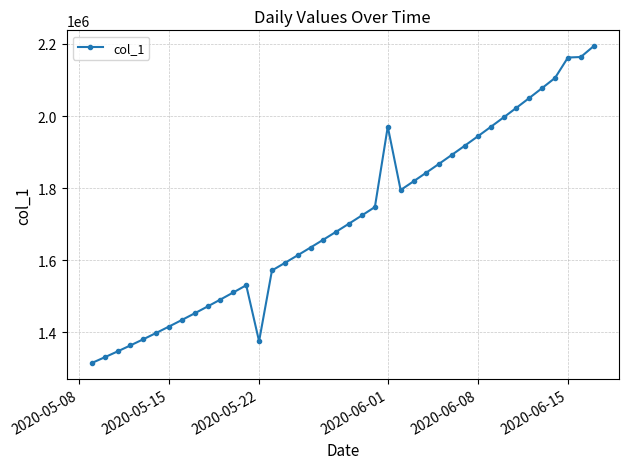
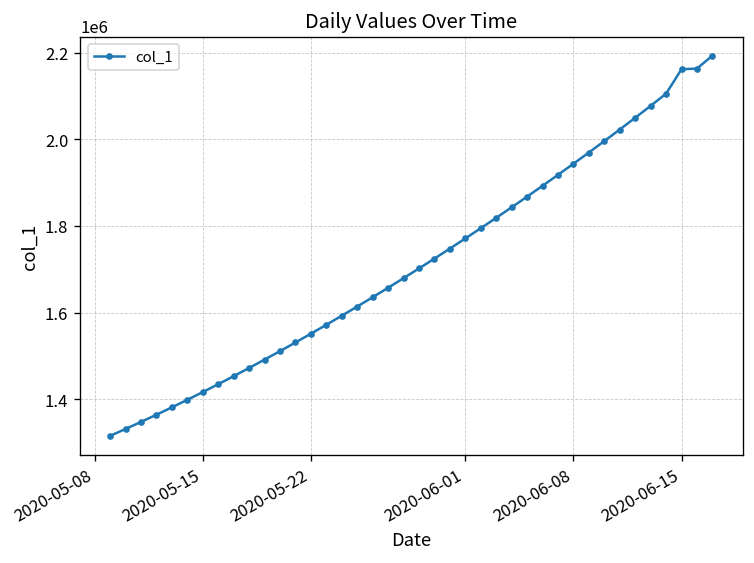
2020-05-22: 1380000 -> 1550000
2020-06-01: 1970000 -> 1770000
